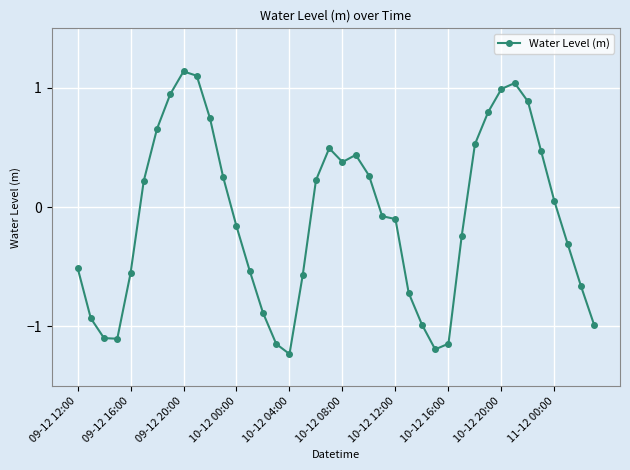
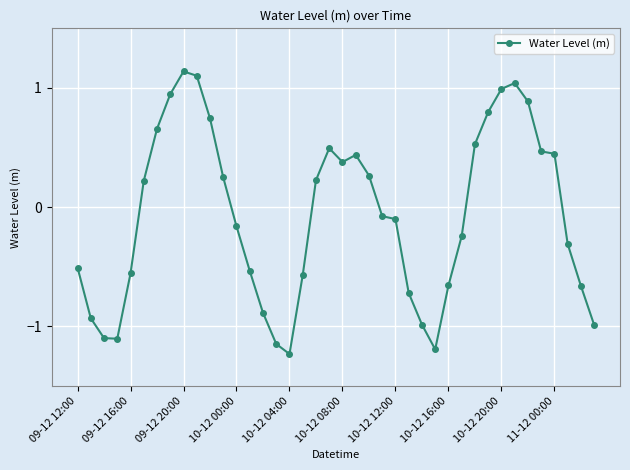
10-12 16:00: -1.14 -> -0.66
11-12 00:00: 0.05 -> 0.45
